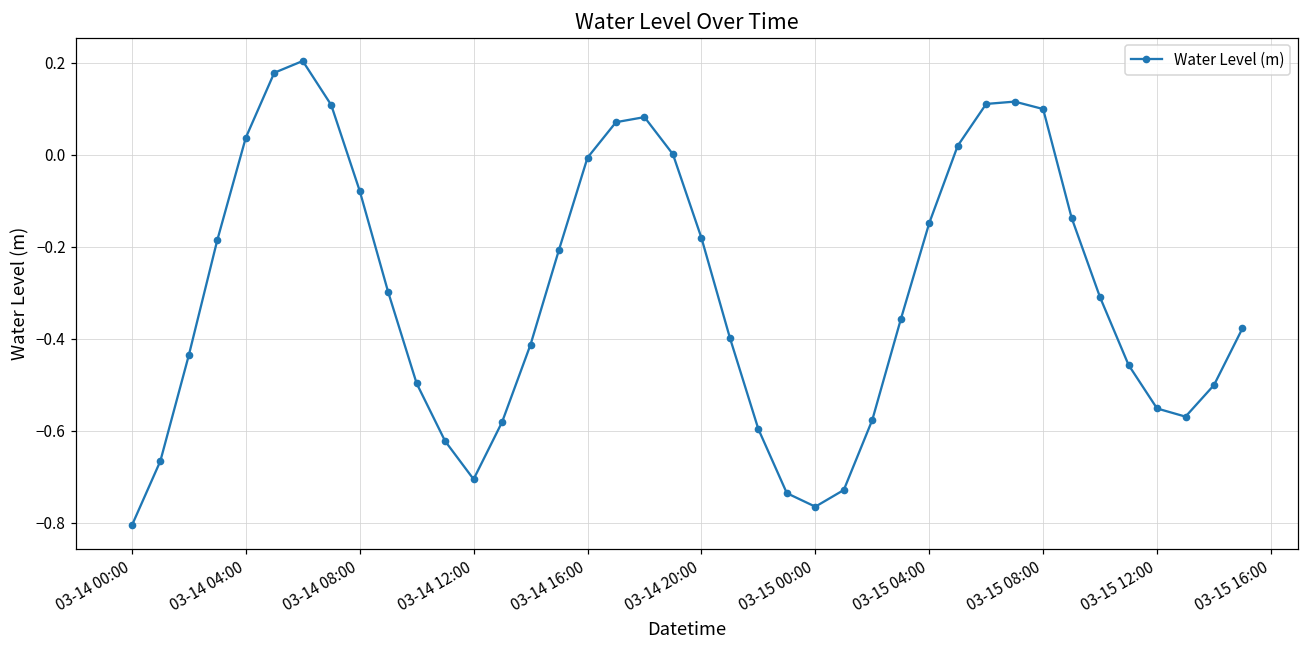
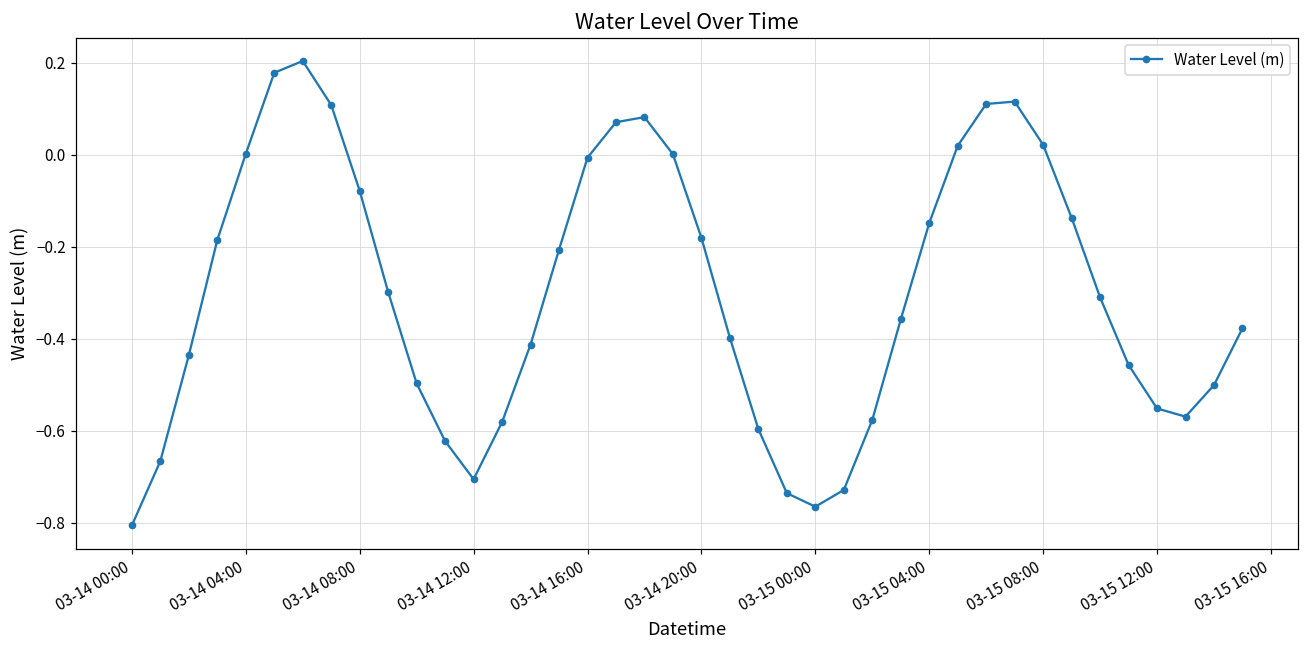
03-14 04:00: 0.04 -> 0.00
03-15 08:00: 0.10 -> 0.02
